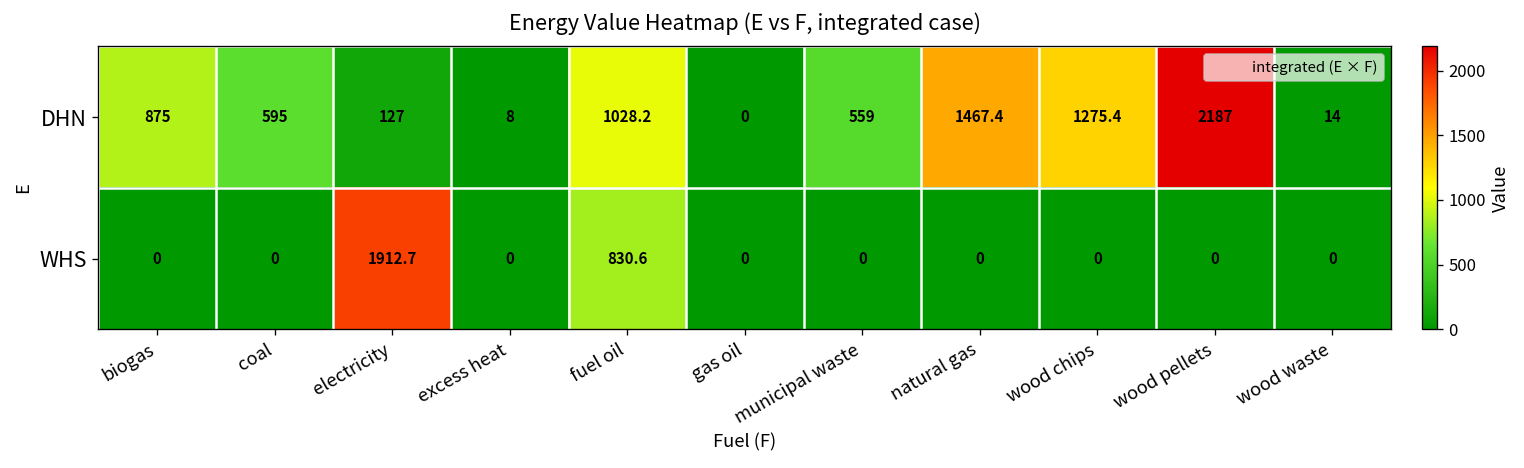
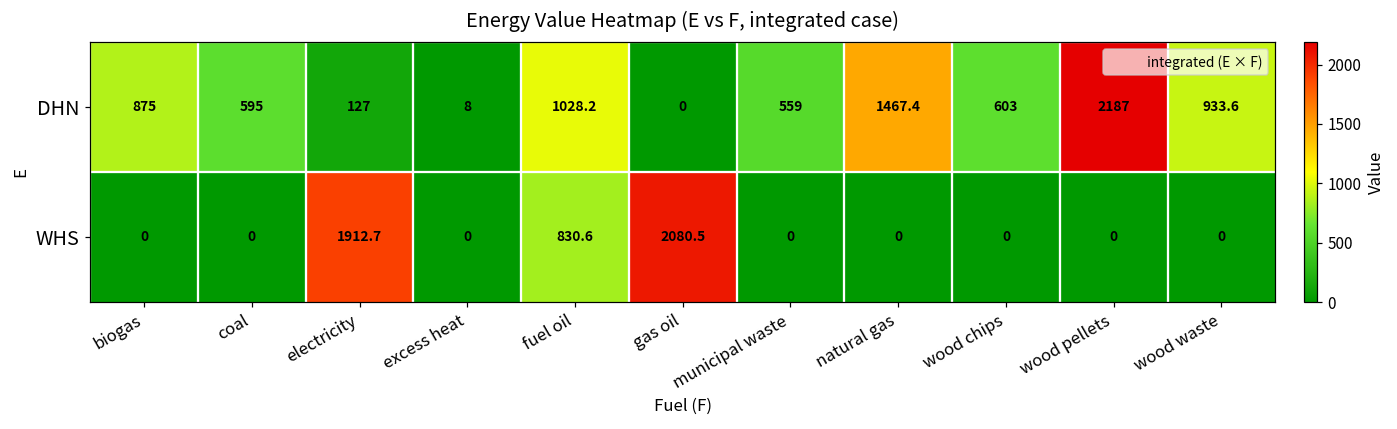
DHN, wood chips: 1275.4 -> 603
DHN, wood waste: 14 -> 933.6
WHS, gas oil: 0 -> 2080.5
